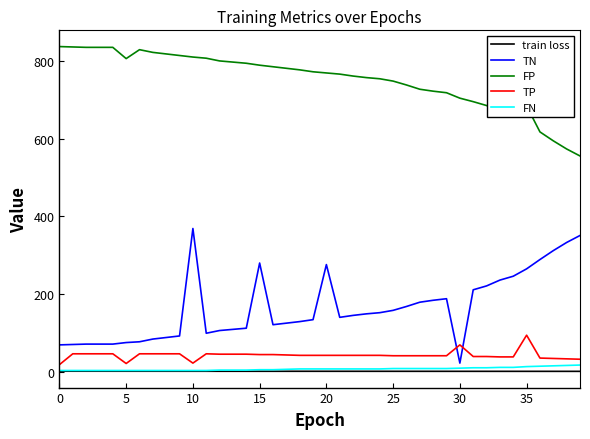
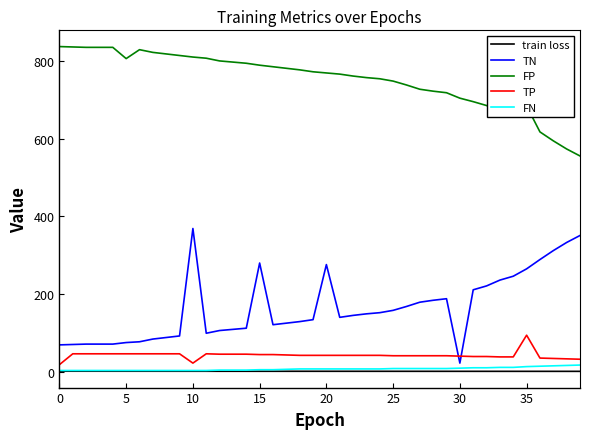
TP, 5: 20 -> 50
TP, 30: 70 -> 40
